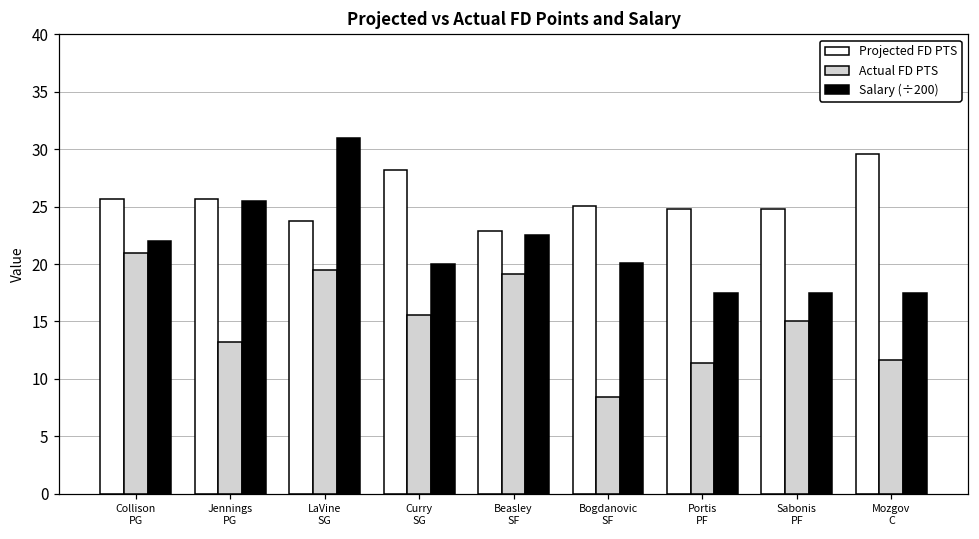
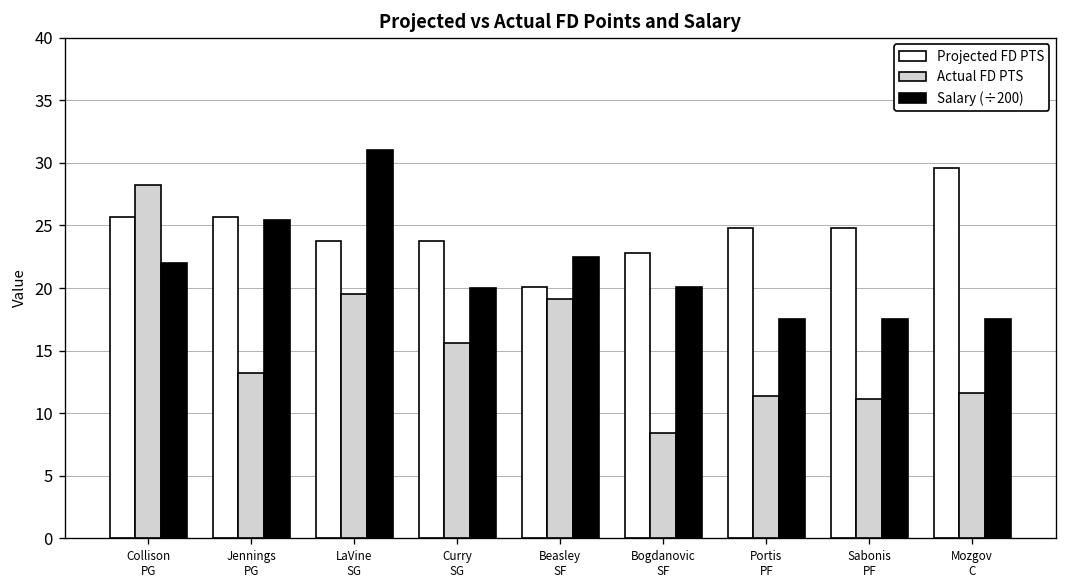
Actual FD PTS, Collison PG: 21.0 -> 28.2
Projected FD PTS, Curry SG: 28.2 -> 23.8
Projected FD PTS, Beasley SF: 22.8 -> 20.1
Projected FD PTS, Bogdanovic SF: 25.1 -> 22.8
Actual FD PTS, Sabonis PF: 15.0 -> 11.1
